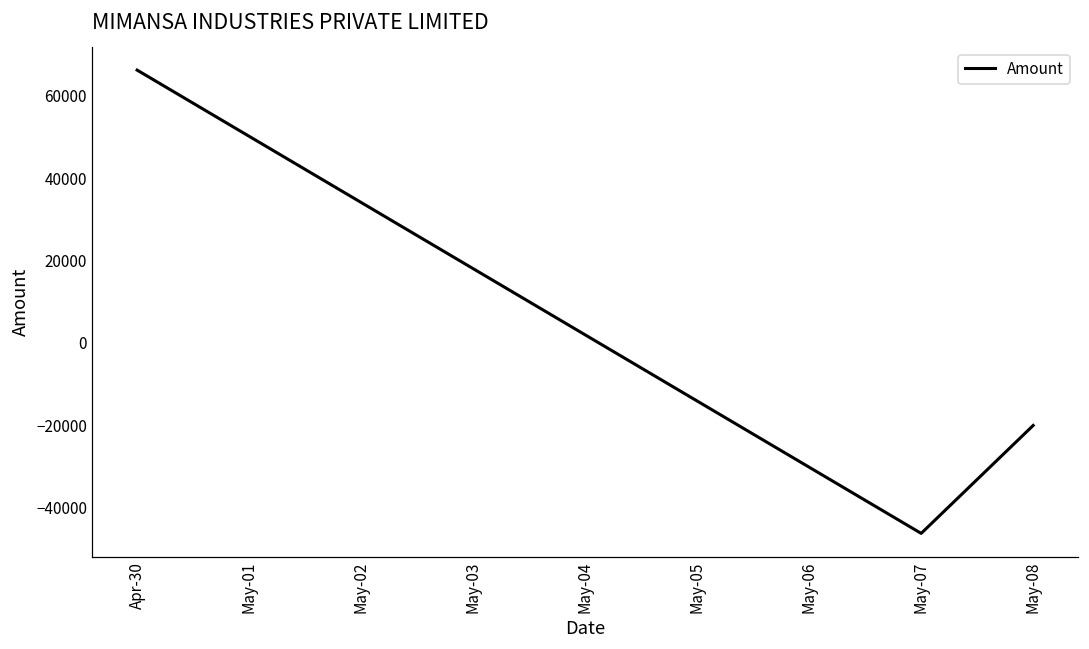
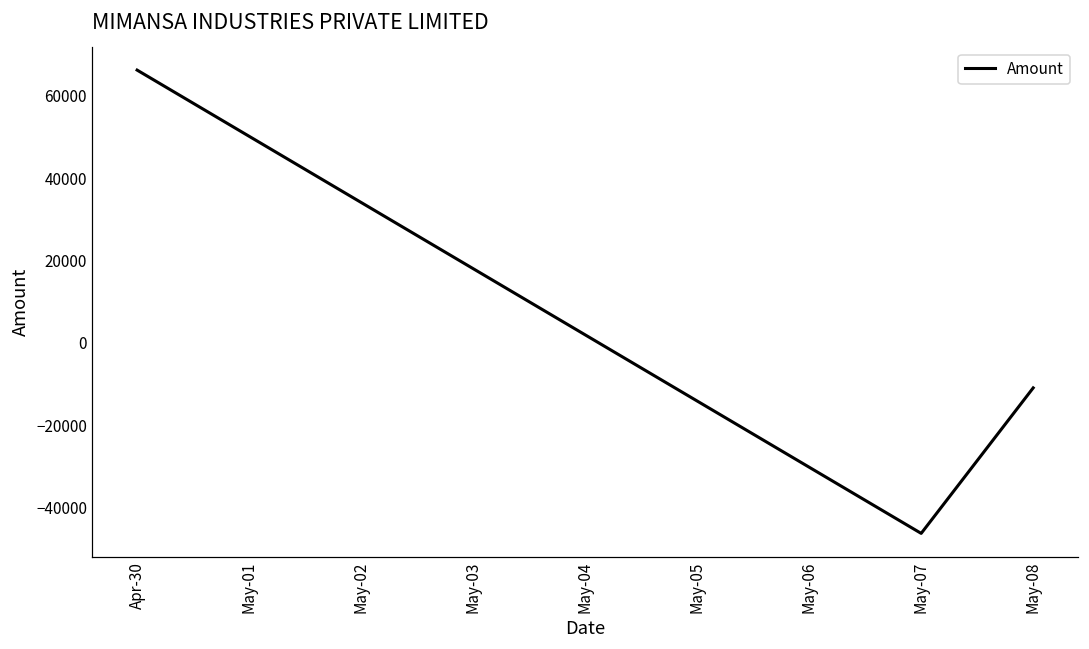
May-08: -20000 -> -11000
